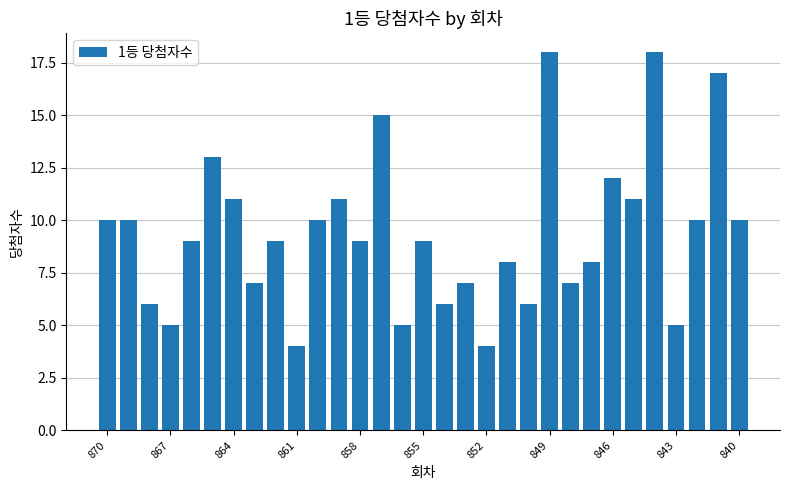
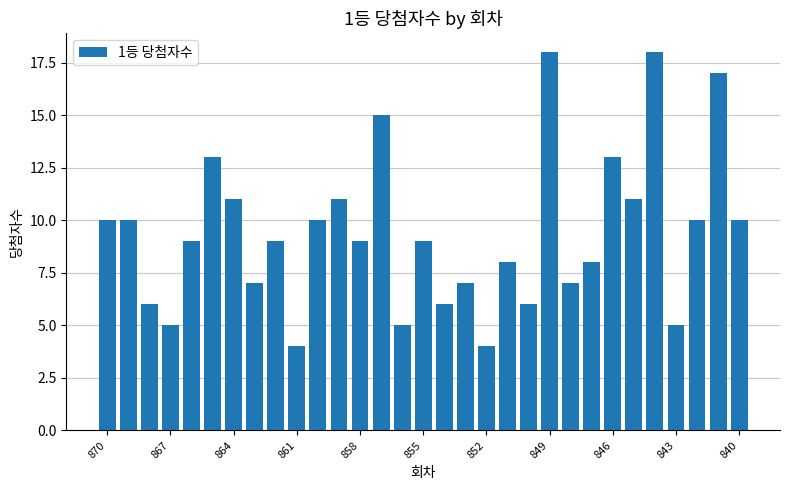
846: 12 -> 13
